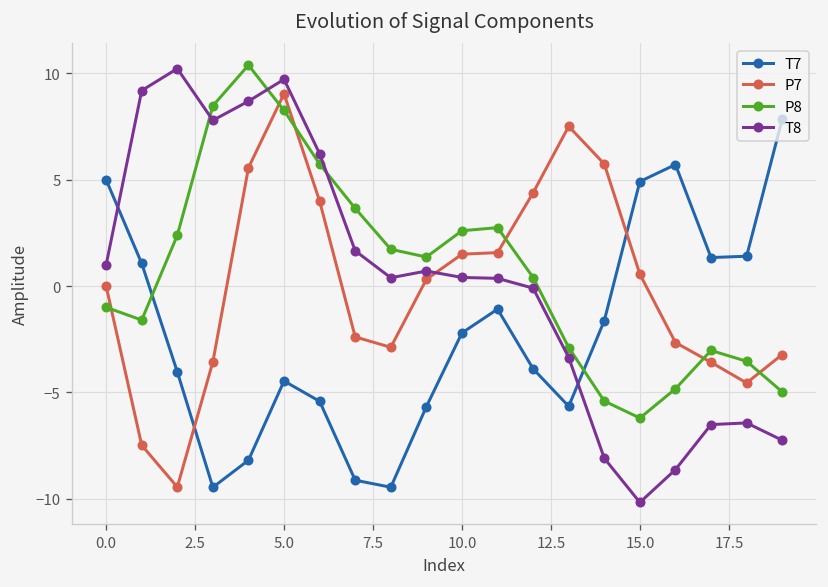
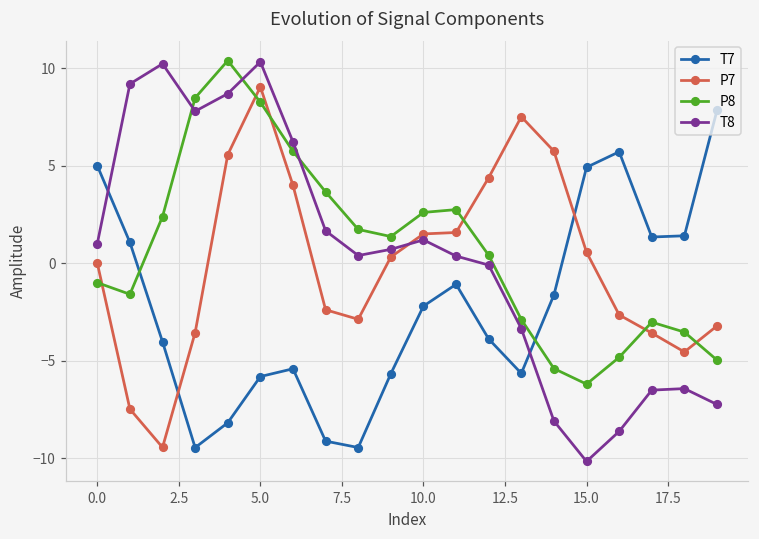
T7, 5.0: -4.5 -> -5.8
T8, 5.0: 9.7 -> 10.3
T8, 10.0: 0.4 -> 1.2
